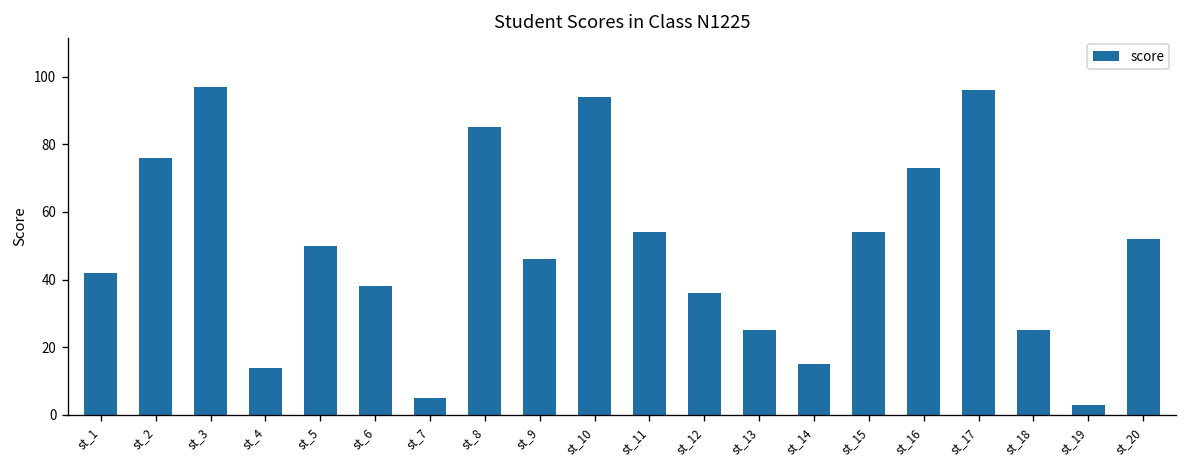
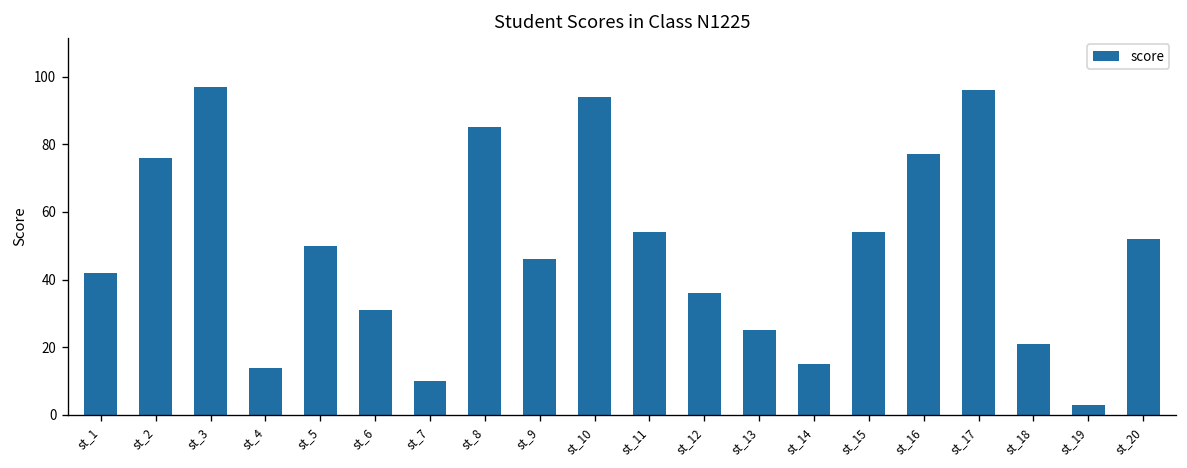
st_6: 38 -> 31
st_7: 5 -> 10
st_16: 73 -> 77
st_18: 25 -> 21
